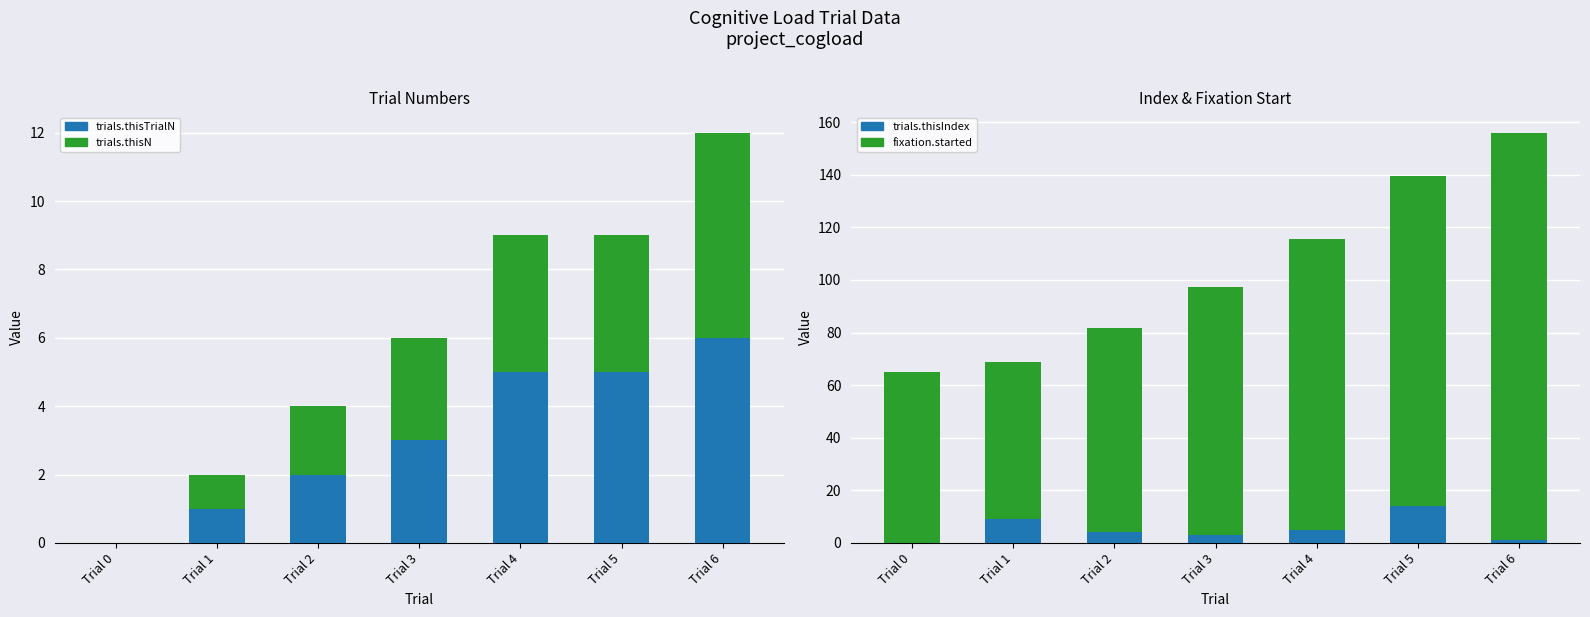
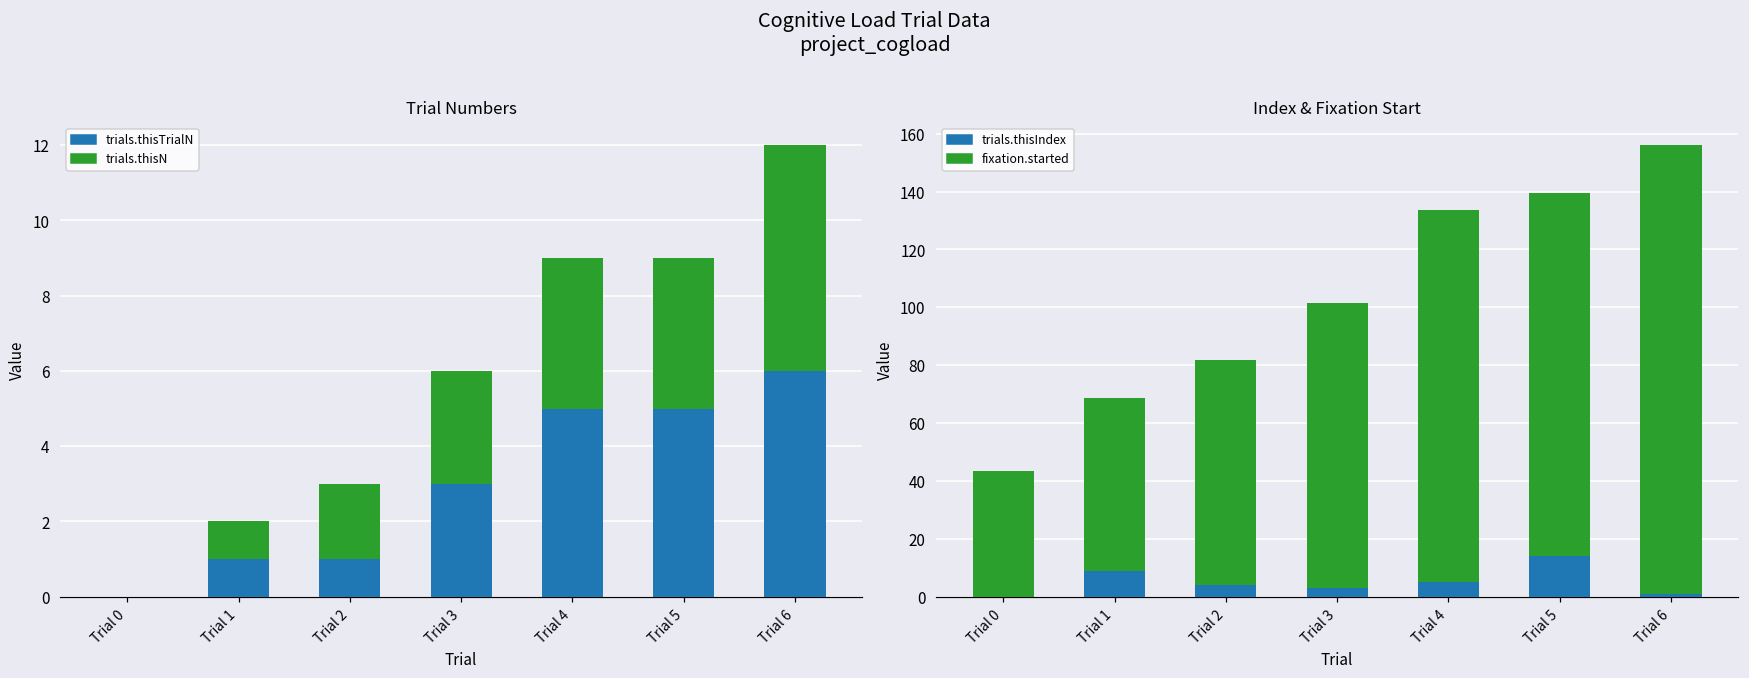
Trial Numbers, trials.thisTrialN, Trial 2: 2 -> 1
Index & Fixation Start, fixation.started, Trial 0: 65 -> 44
Index & Fixation Start, fixation.started, Trial 3: 94 -> 99
Index & Fixation Start, fixation.started, Trial 4: 110 -> 129
